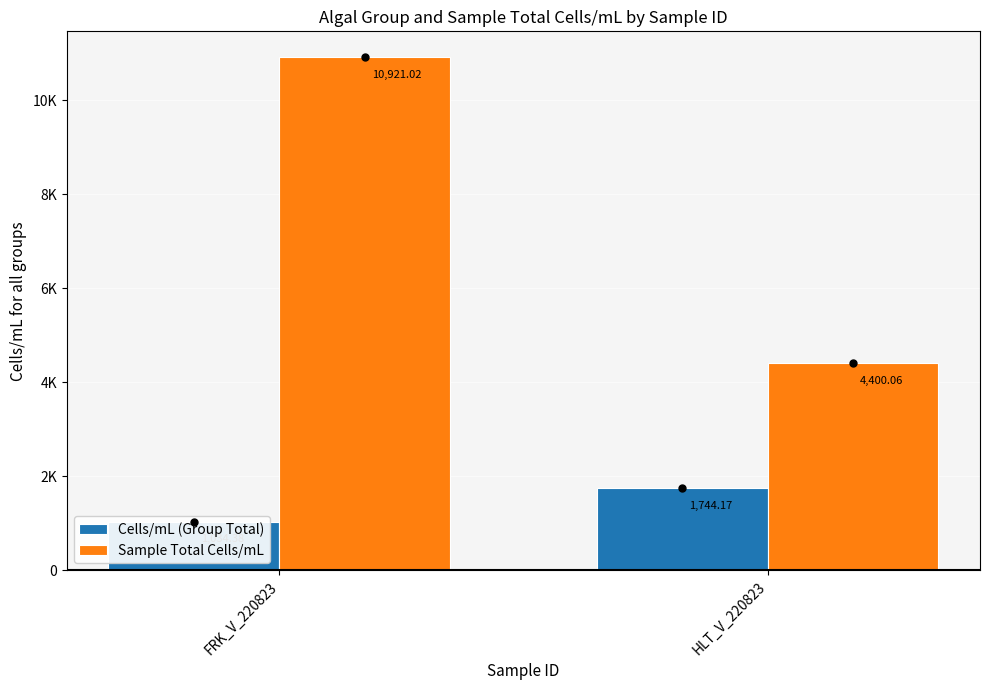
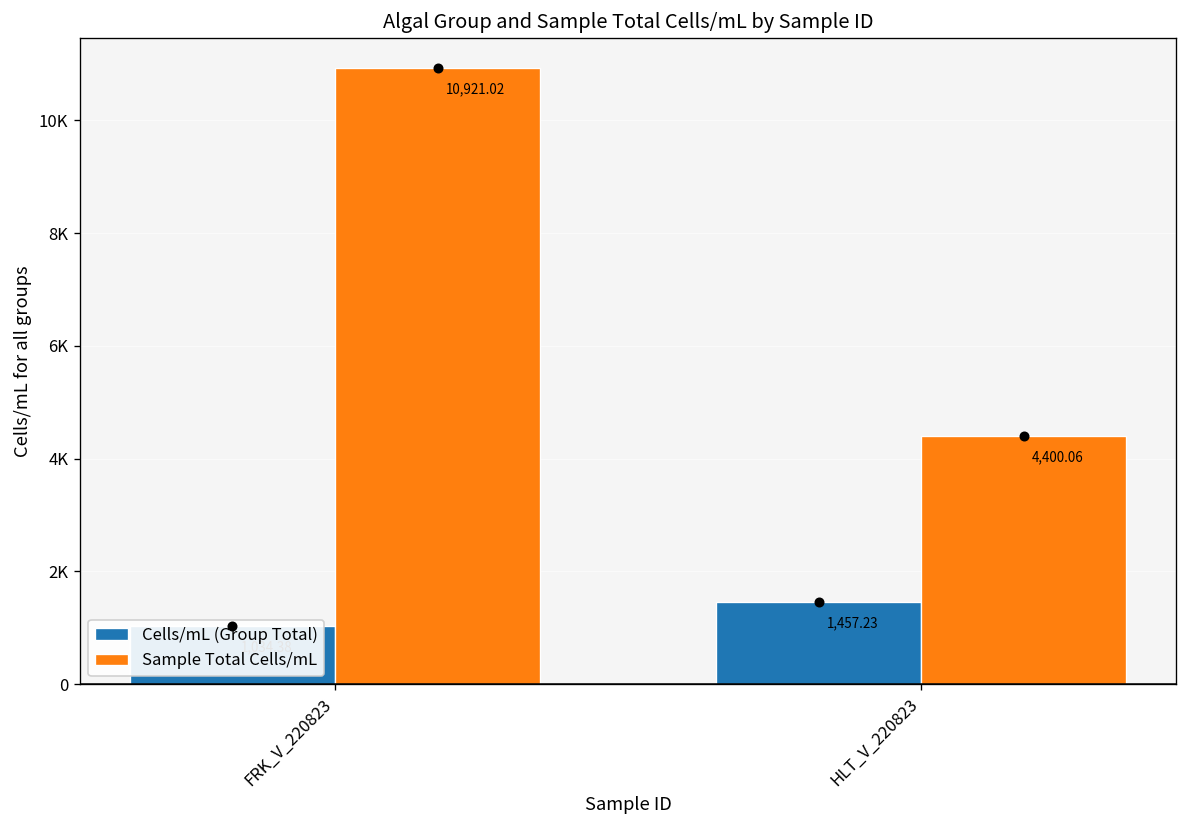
Cells/mL (Group Total), HLT_V_220823: 1,744.17 -> 1,457.23
